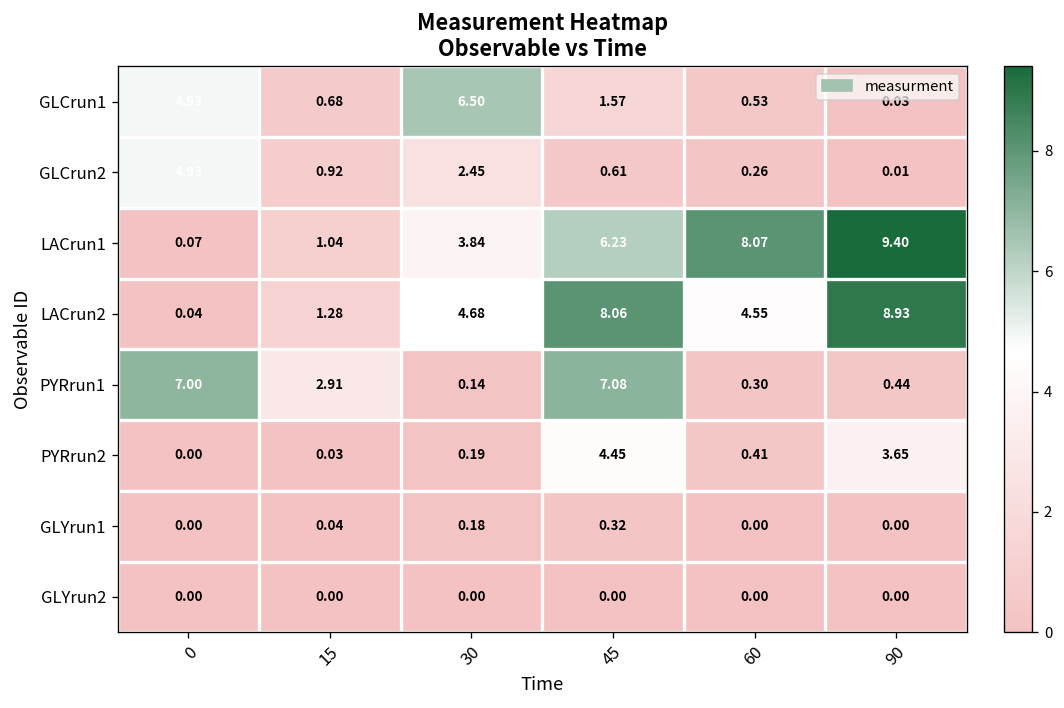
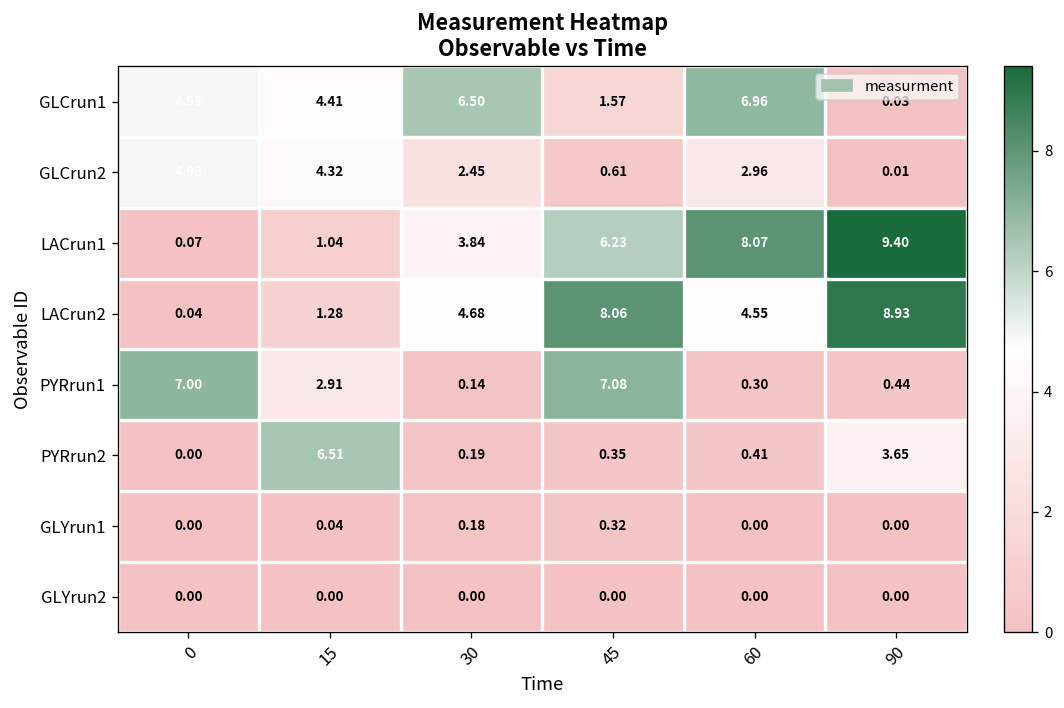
GLCrun1, 15: 0.68 -> 4.41
GLCrun1, 60: 0.53 -> 6.96
GLCrun2, 15: 0.92 -> 4.32
GLCrun2, 60: 0.26 -> 2.96
PYRrun2, 15: 0.03 -> 6.51
PYRrun2, 45: 4.45 -> 0.35
